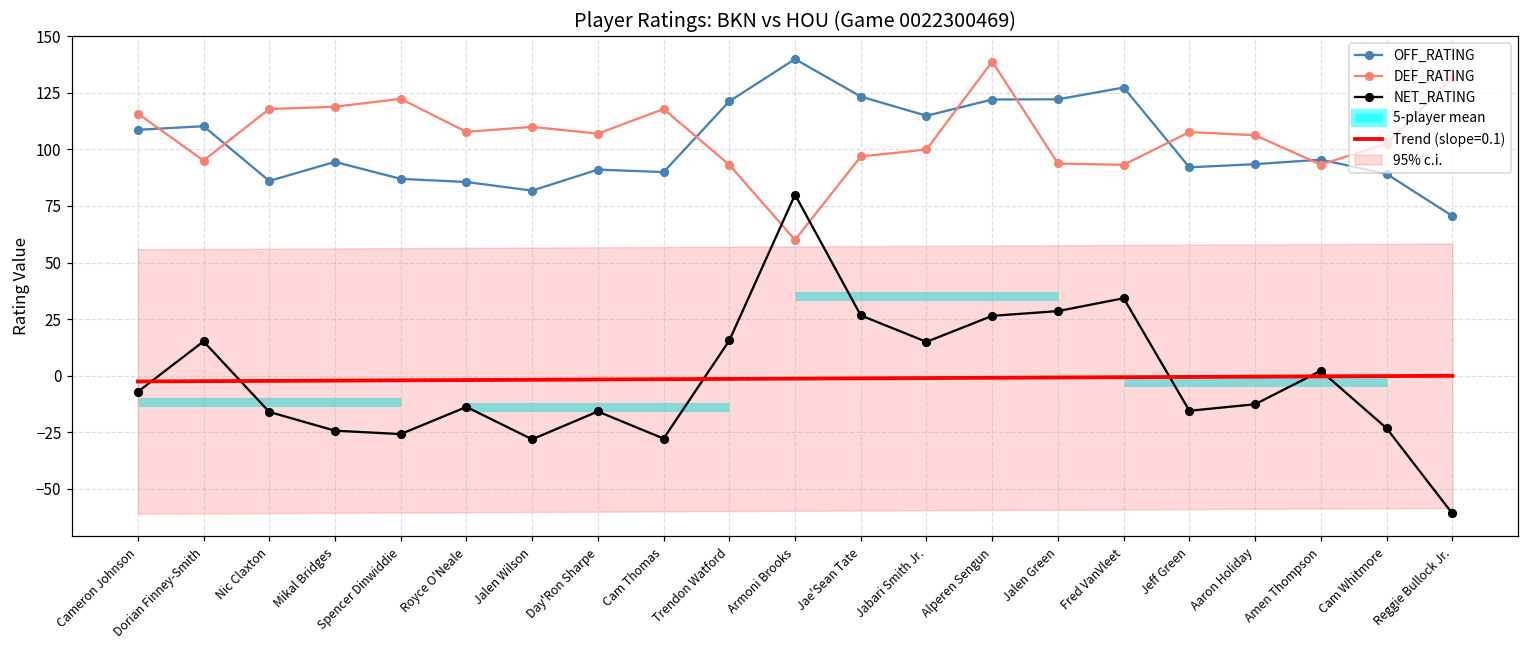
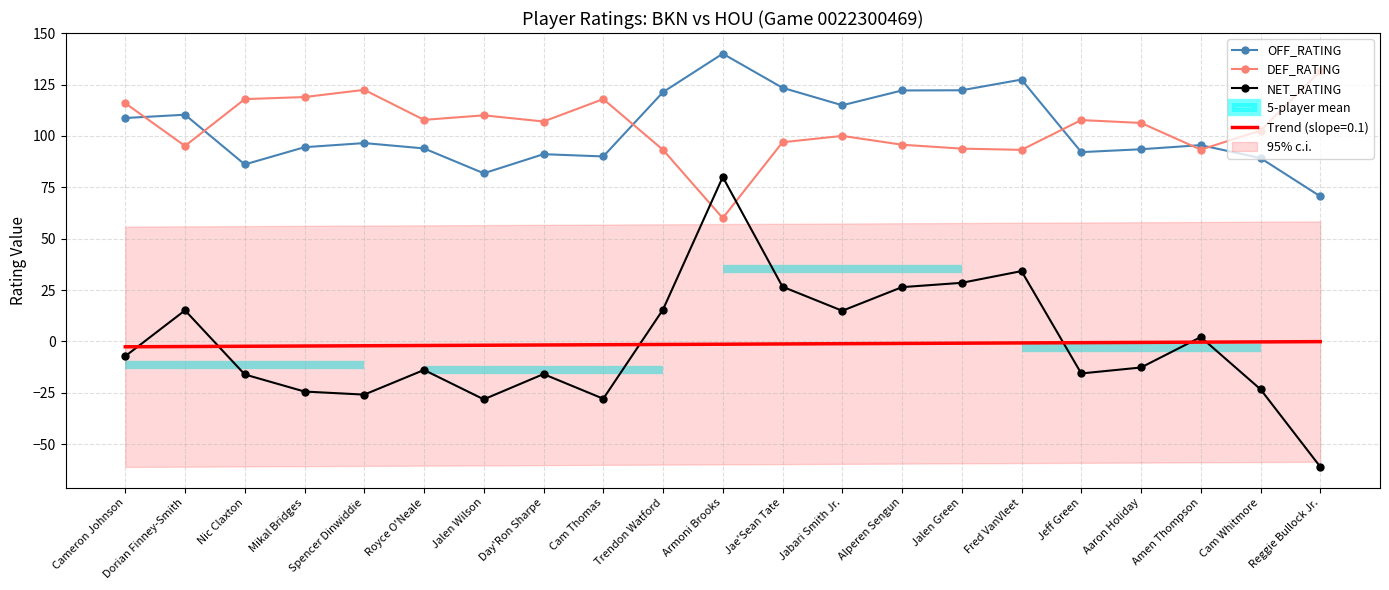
OFF_RATING, Spencer Dinwiddie: 87 -> 97
OFF_RATING, Royce O'Neale: 86 -> 94
DEF_RATING, Alperen Sengun: 139 -> 96
